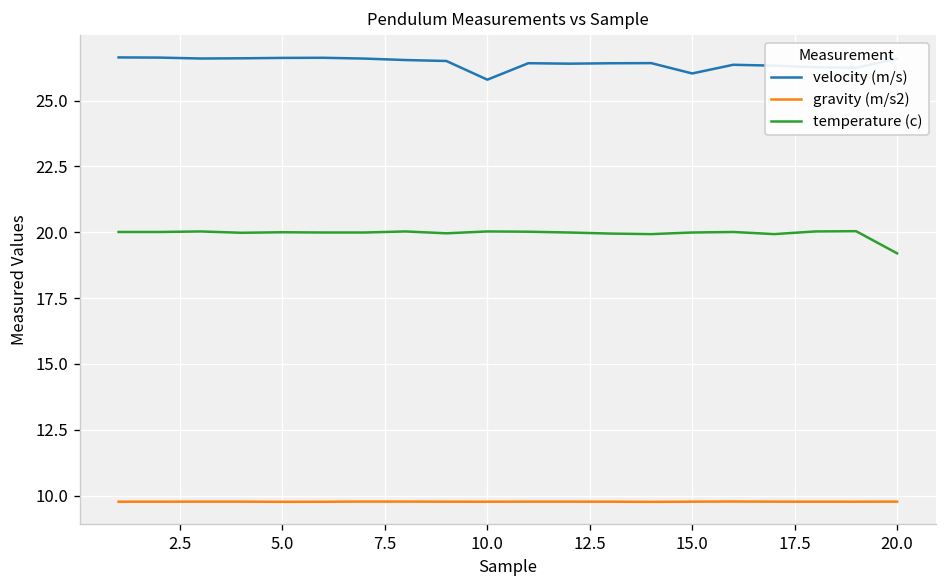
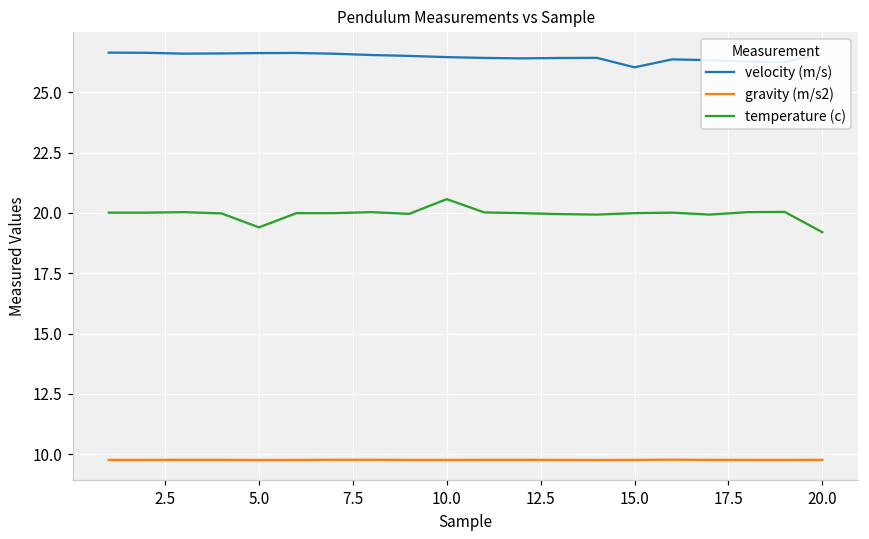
temperature (c), 5.0: 20.0 -> 19.4
velocity (m/s), 10.0: 25.8 -> 26.5
temperature (c), 10.0: 20.0 -> 20.6
